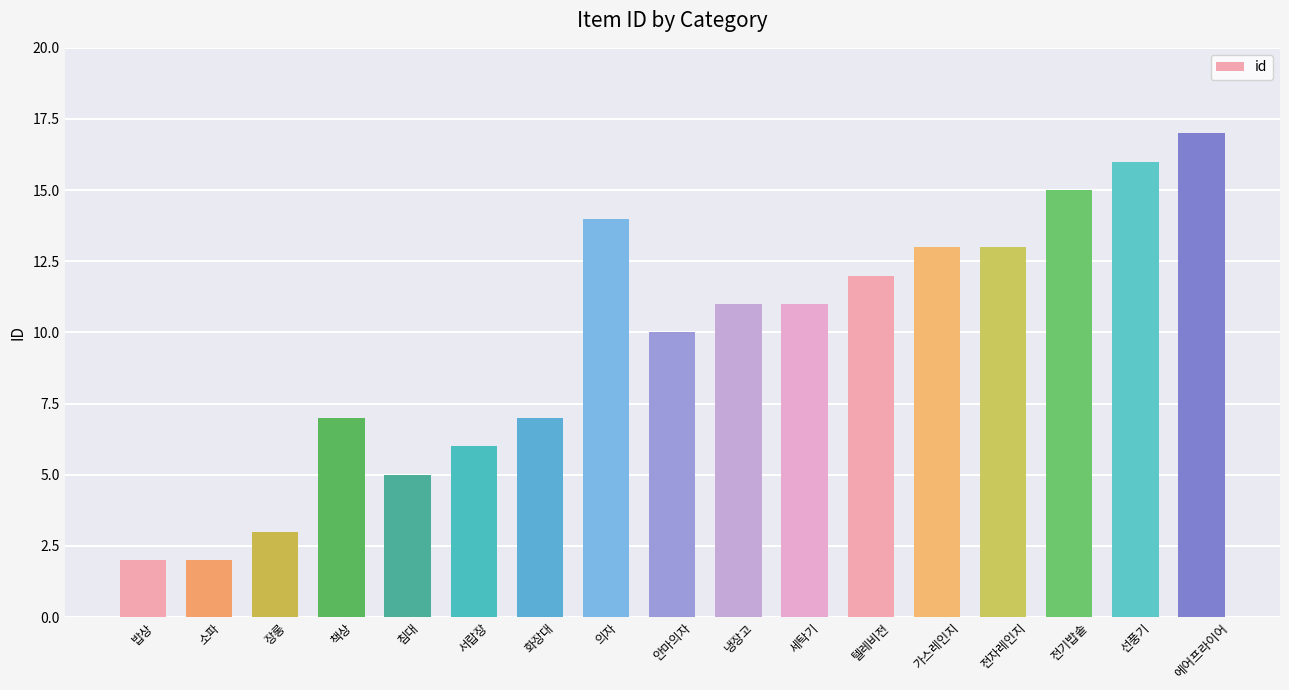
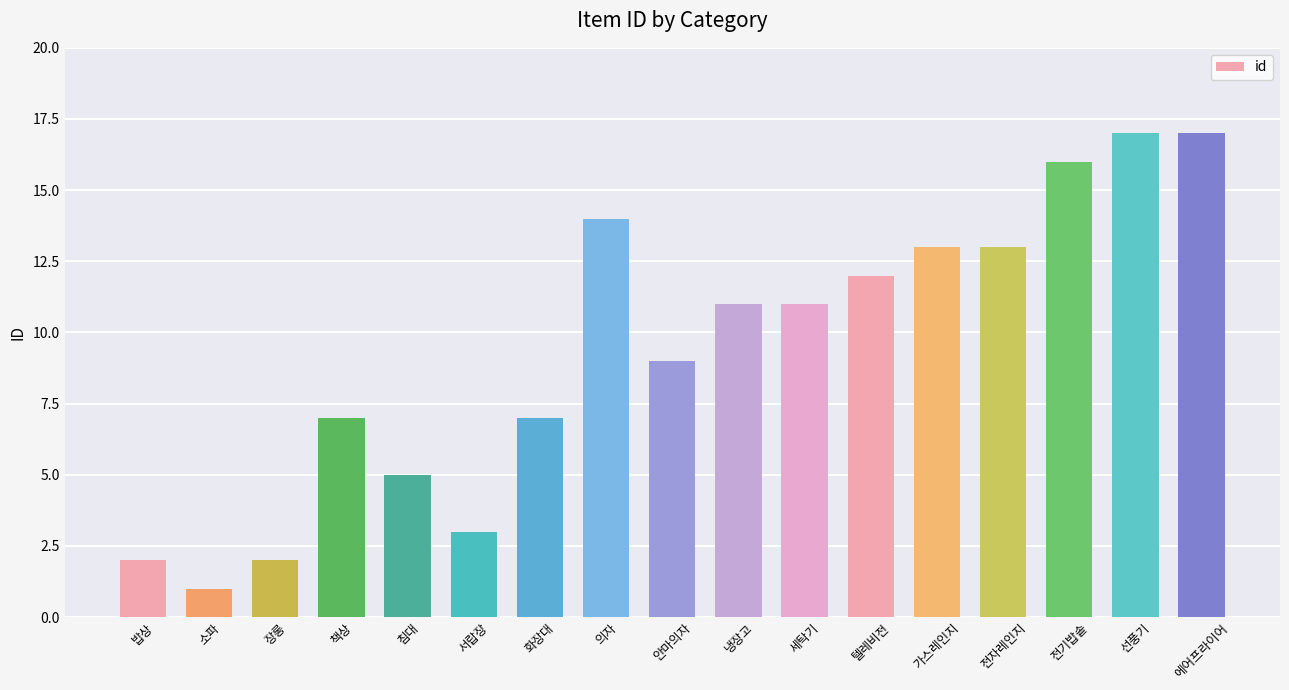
소파: 2 -> 1
장롱: 3 -> 2
서랍장: 6 -> 3
안마의자: 10 -> 9
전기밥솥: 15 -> 16
선풍기: 16 -> 17
